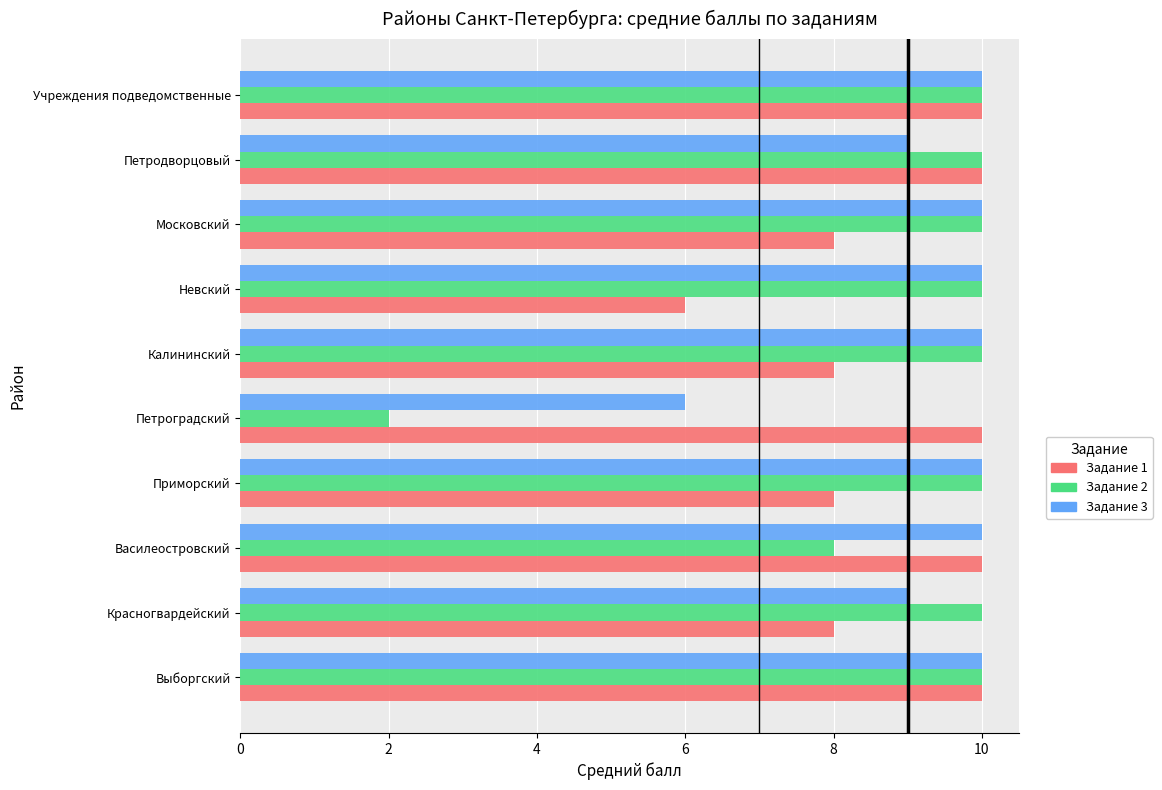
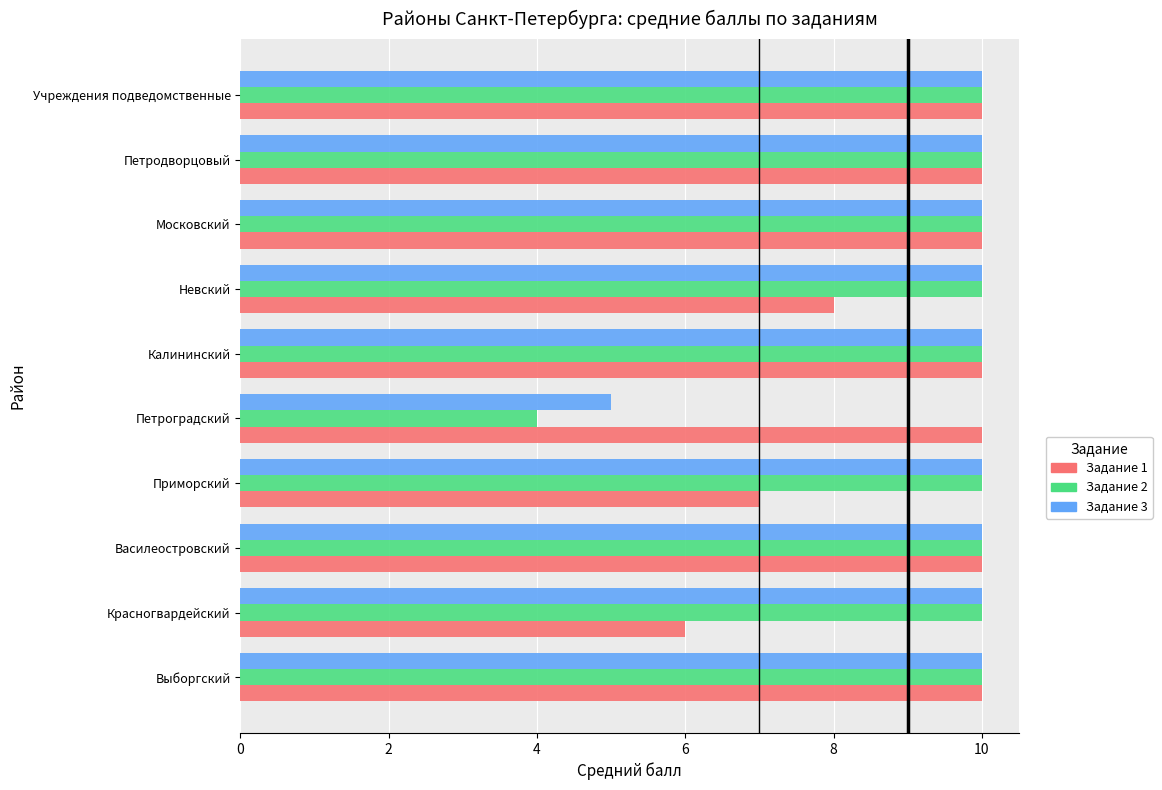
Задание 3, Петродворцовый: 9 -> 10
Задание 1, Московский: 8 -> 10
Задание 1, Невский: 6 -> 8
Задание 1, Калининский: 8 -> 10
Задание 3, Петроградский: 6 -> 5
Задание 2, Петроградский: 2 -> 4
Задание 1, Приморский: 8 -> 7
Задание 2, Василеостровский: 8 -> 10
Задание 3, Красногвардейский: 9 -> 10
Задание 1, Красногвардейский: 8 -> 6
